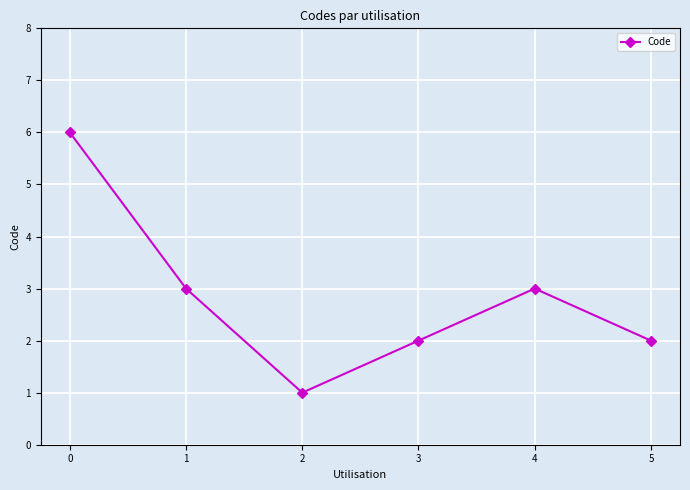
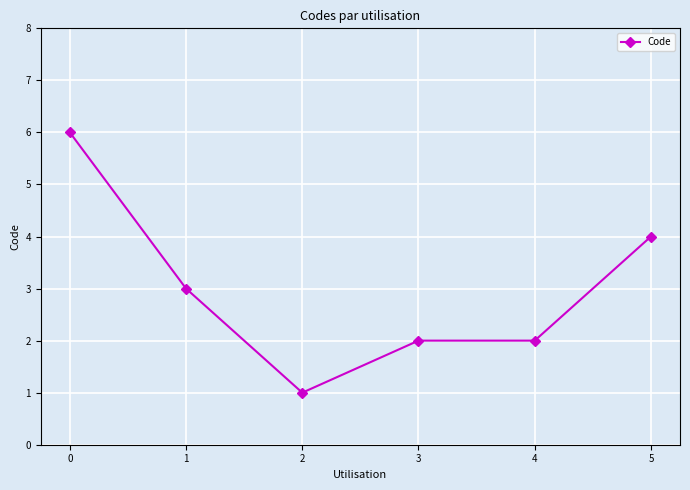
4: 3 -> 2
5: 2 -> 4
